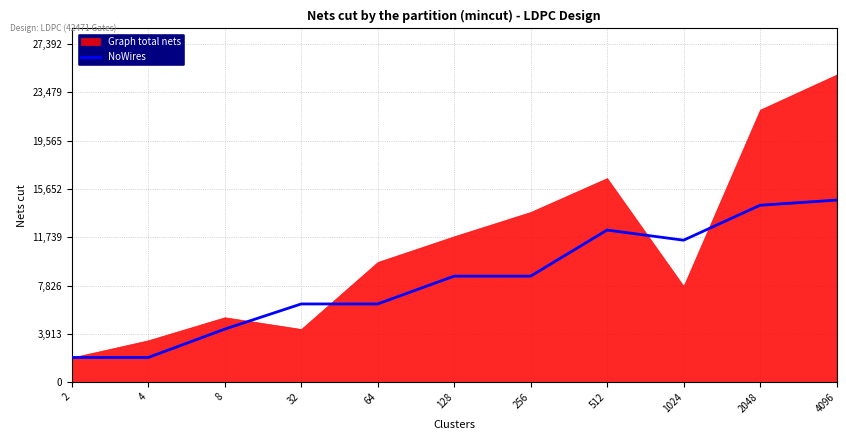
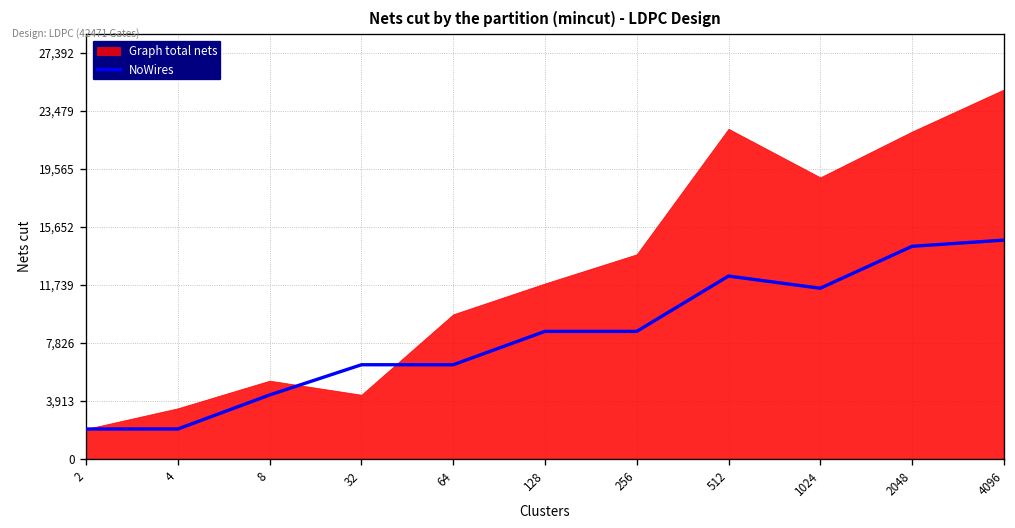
Graph total nets, 512: 16,500 -> 22,300
Graph total nets, 1024: 7,800 -> 19,000
